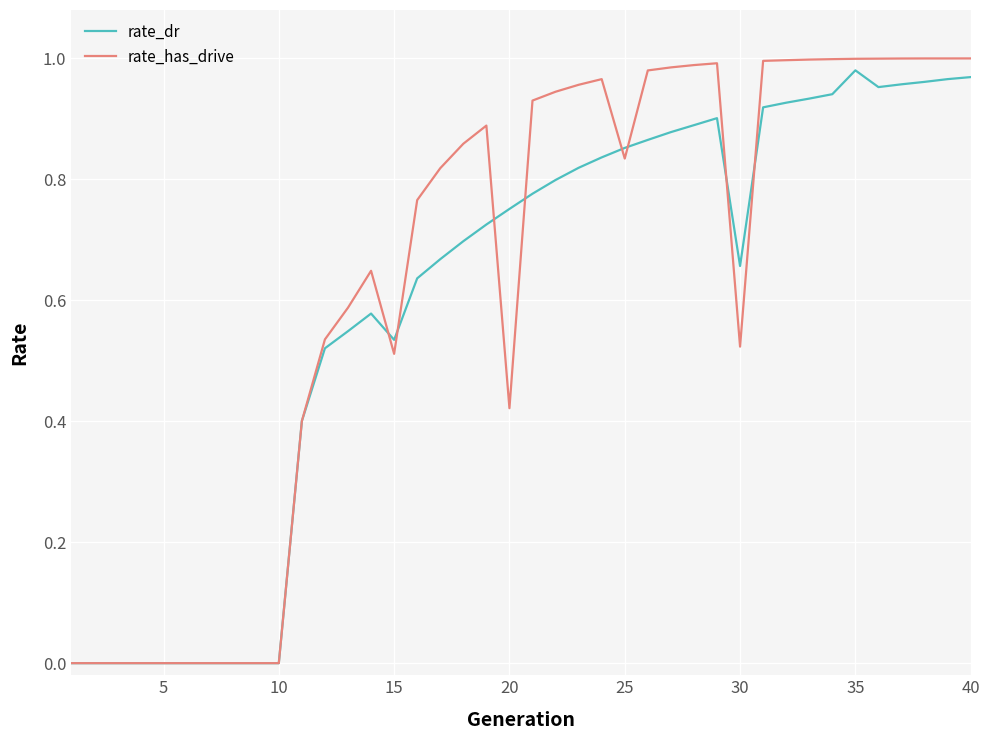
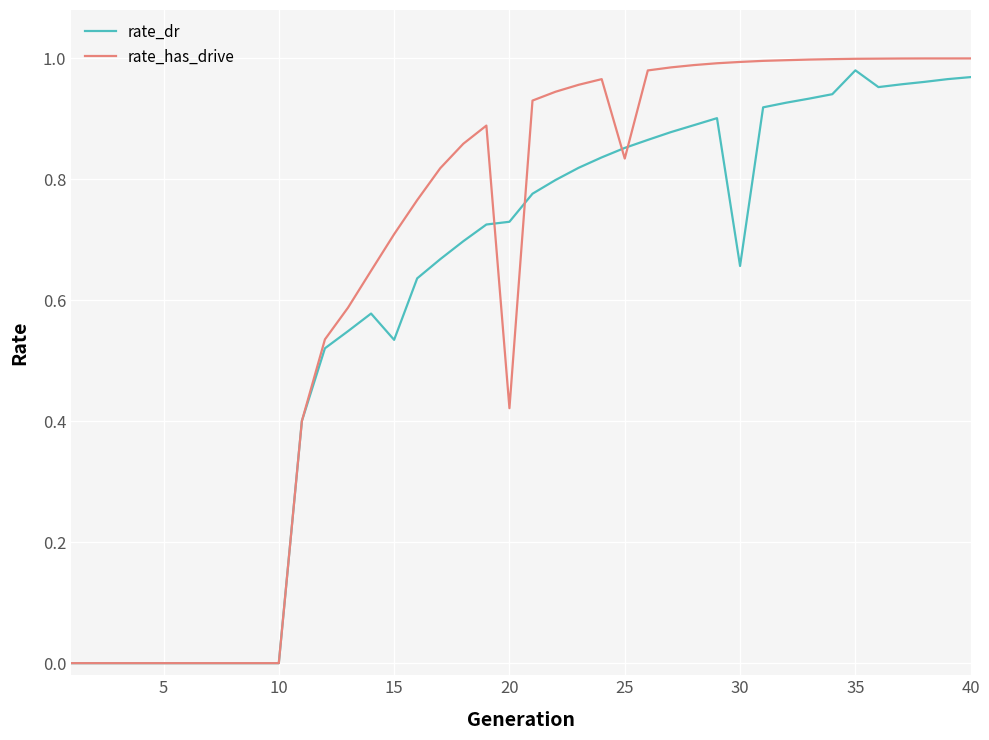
rate_has_drive, 15: 0.51 -> 0.71
rate_dr, 20: 0.75 -> 0.73
rate_has_drive, 30: 0.52 -> 0.99
